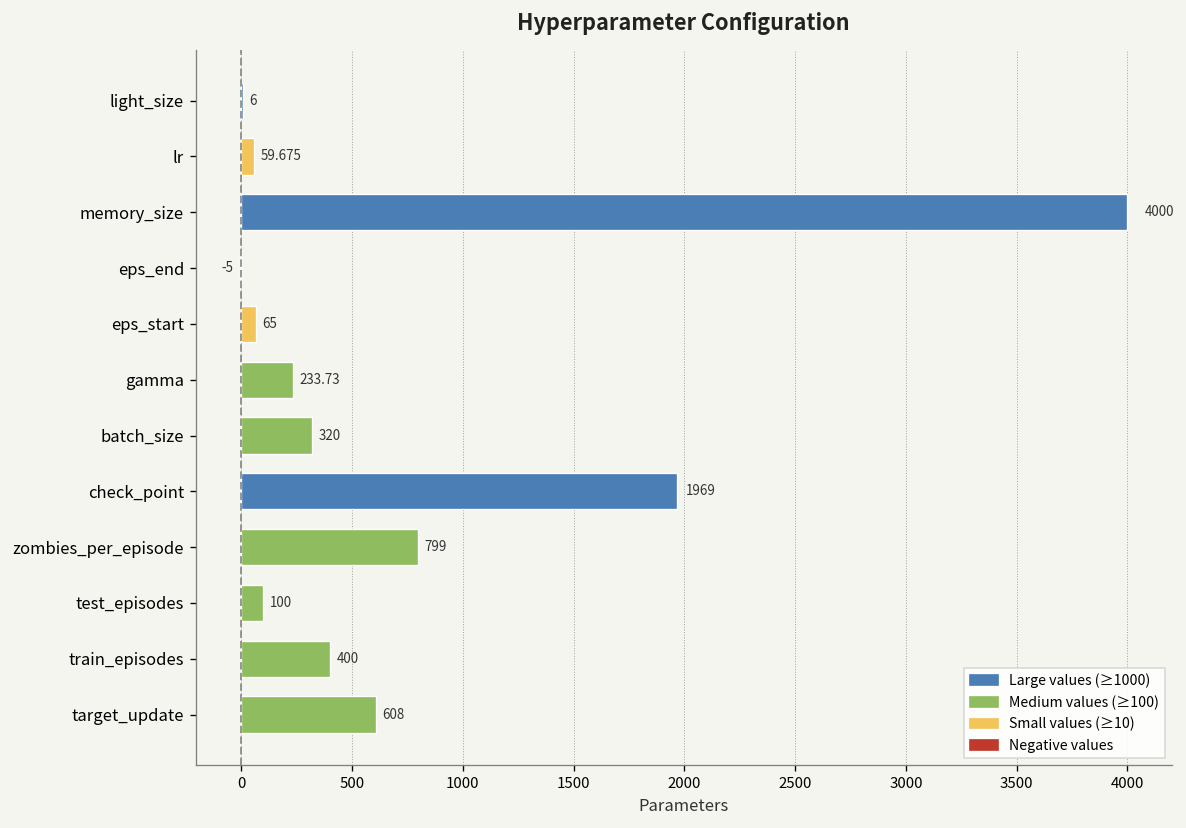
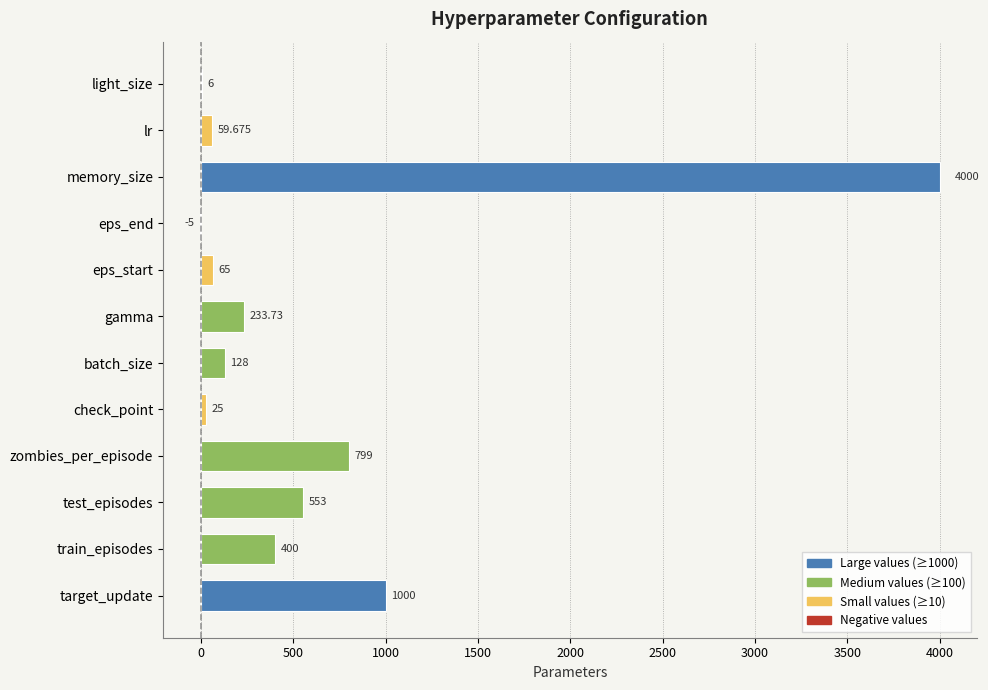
batch_size: 320 -> 128
check_point: 1969 -> 25
test_episodes: 100 -> 553
target_update: 608 -> 1000
